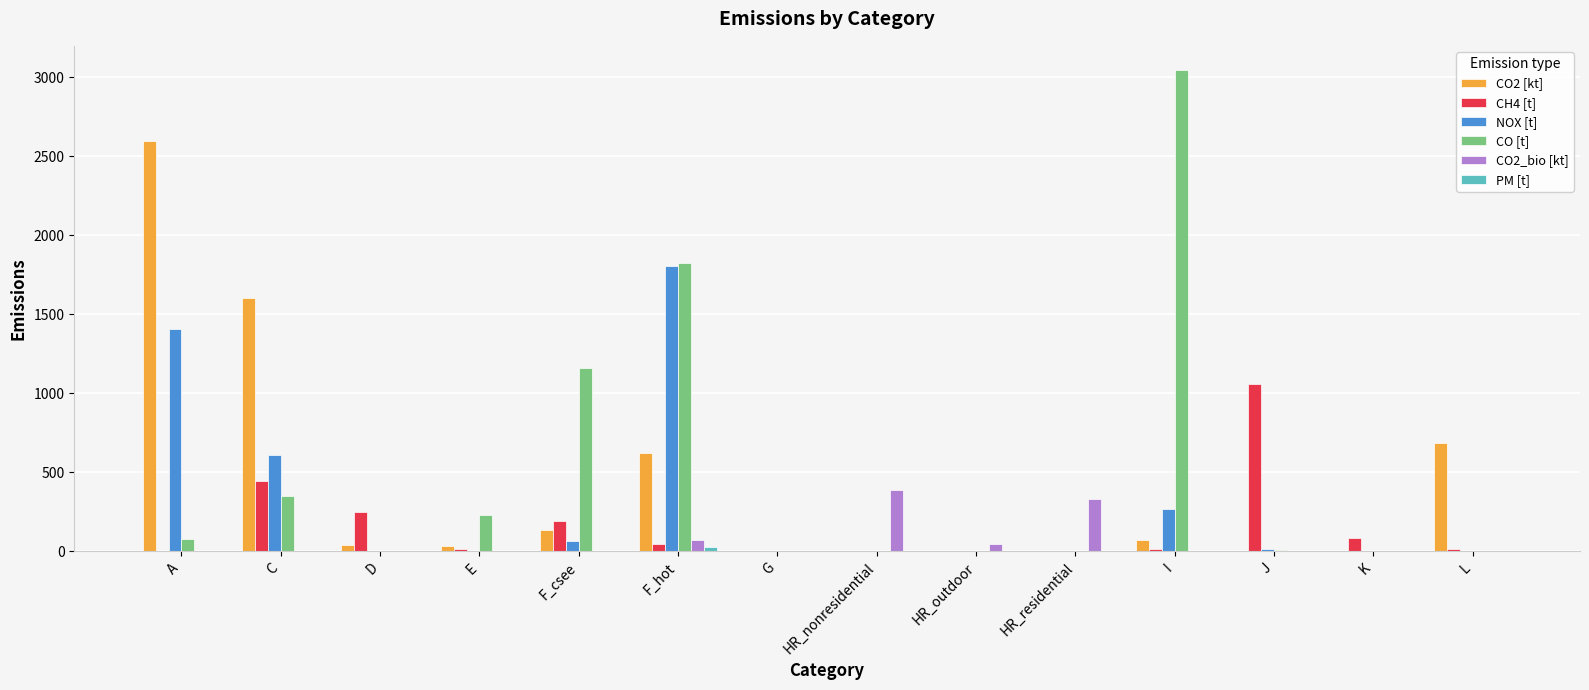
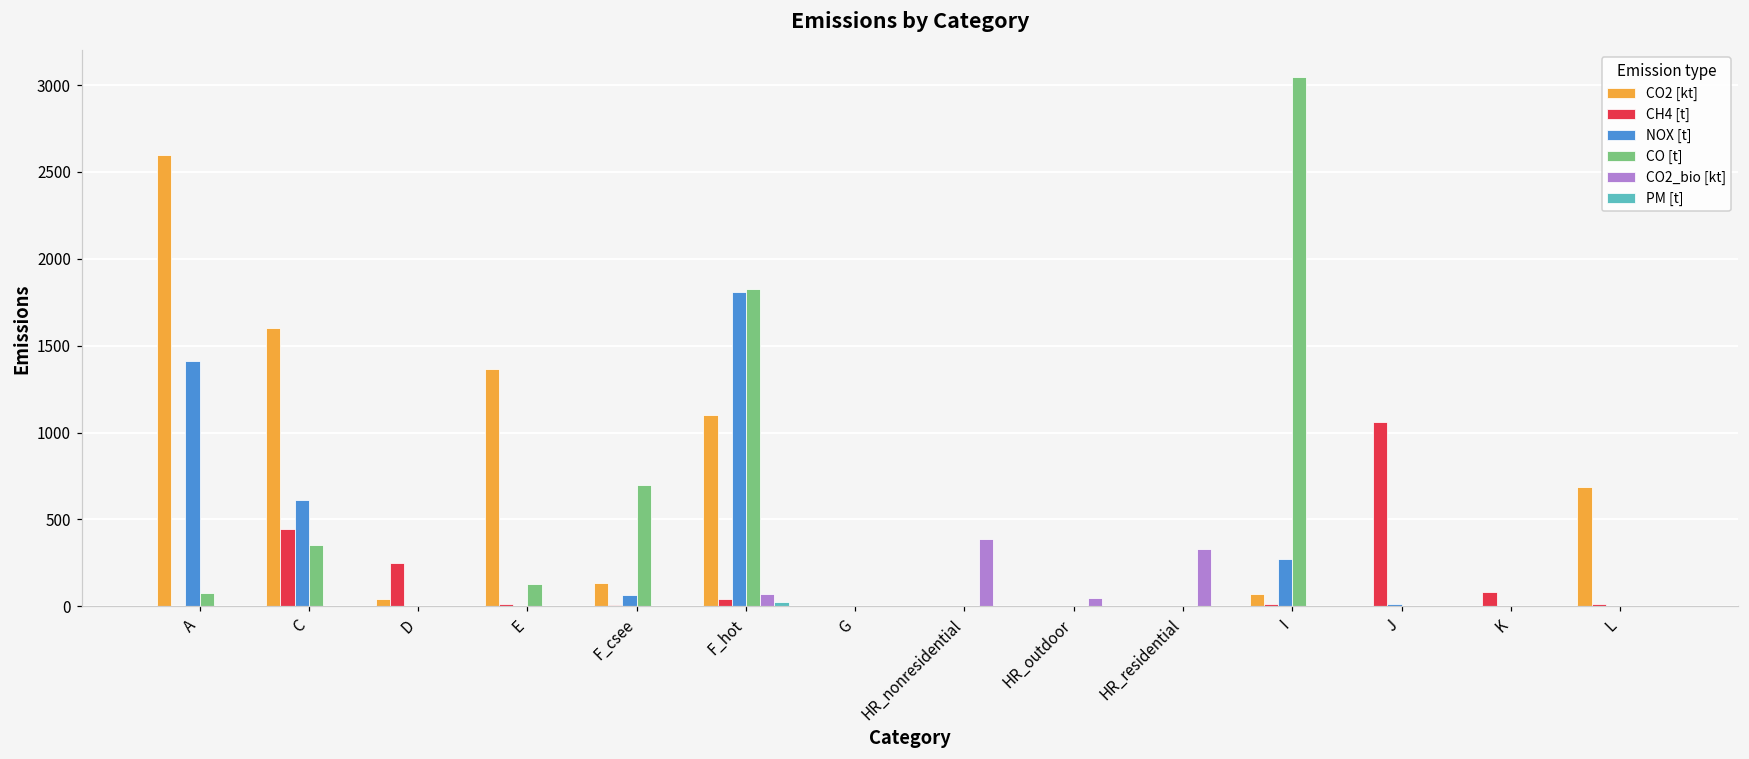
CO2 [kt], E: 30 -> 1370
CO [t], E: 230 -> 130
CH4 [t], F_csee: 190 -> 10
CO [t], F_csee: 1160 -> 700
CO2 [kt], F_hot: 620 -> 1100
